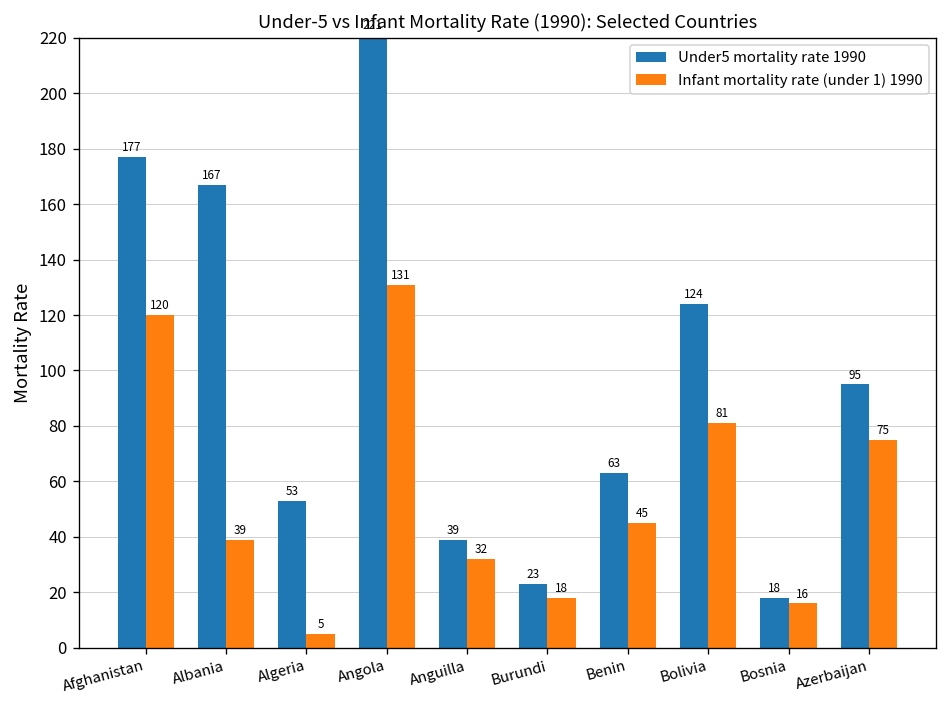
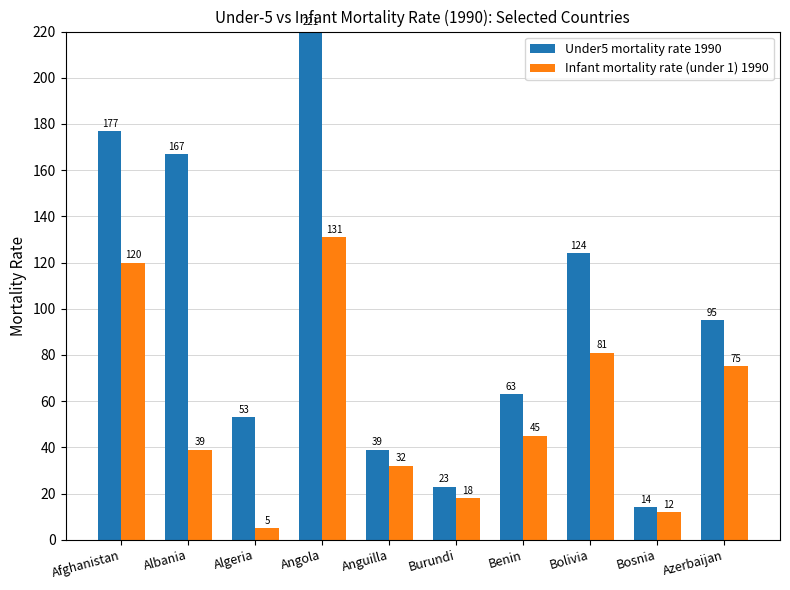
Under5 mortality rate 1990, Bosnia: 18 -> 14
Infant mortality rate (under 1) 1990, Bosnia: 16 -> 12
